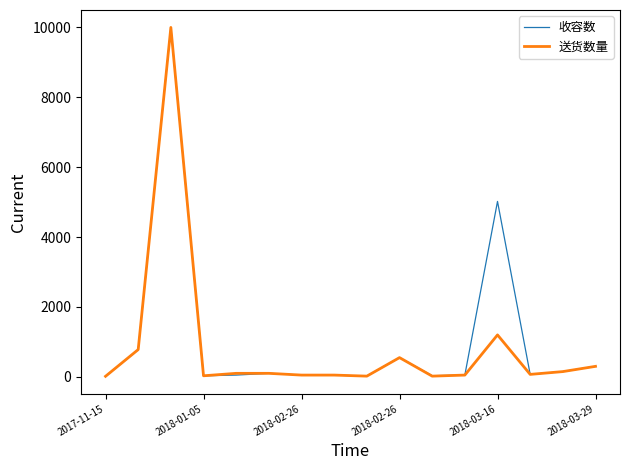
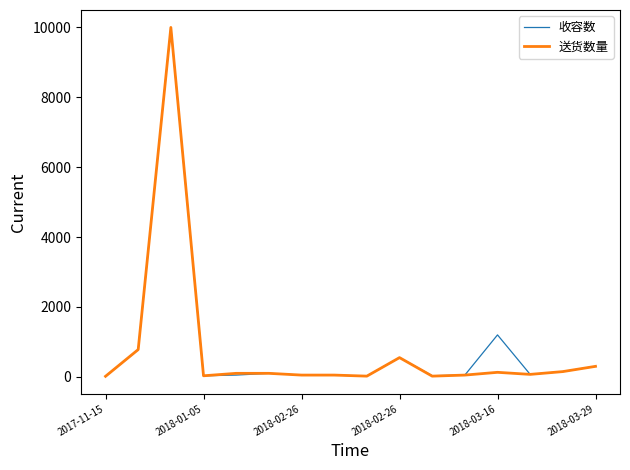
收容数, 2018-03-16: 5000 -> 1200
送货数量, 2018-03-16: 1200 -> 100
